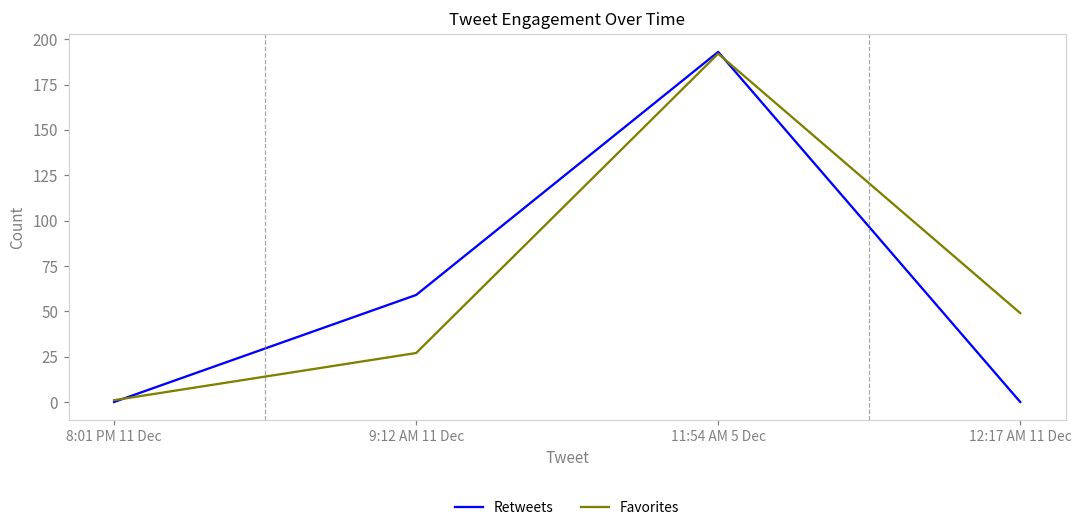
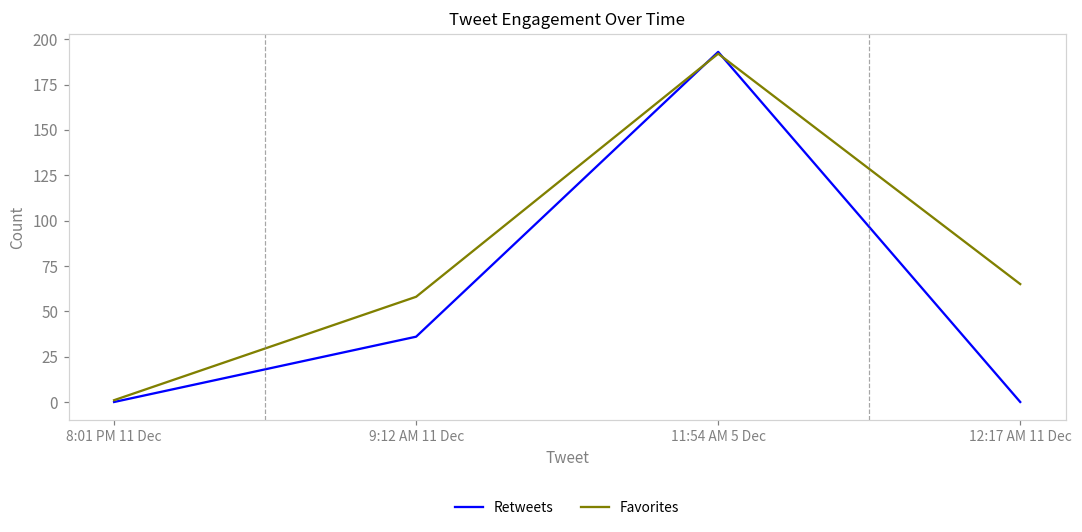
Retweets, 9:12 AM 11 Dec: 59 -> 36
Favorites, 9:12 AM 11 Dec: 27 -> 58
Favorites, 12:17 AM 11 Dec: 49 -> 65
